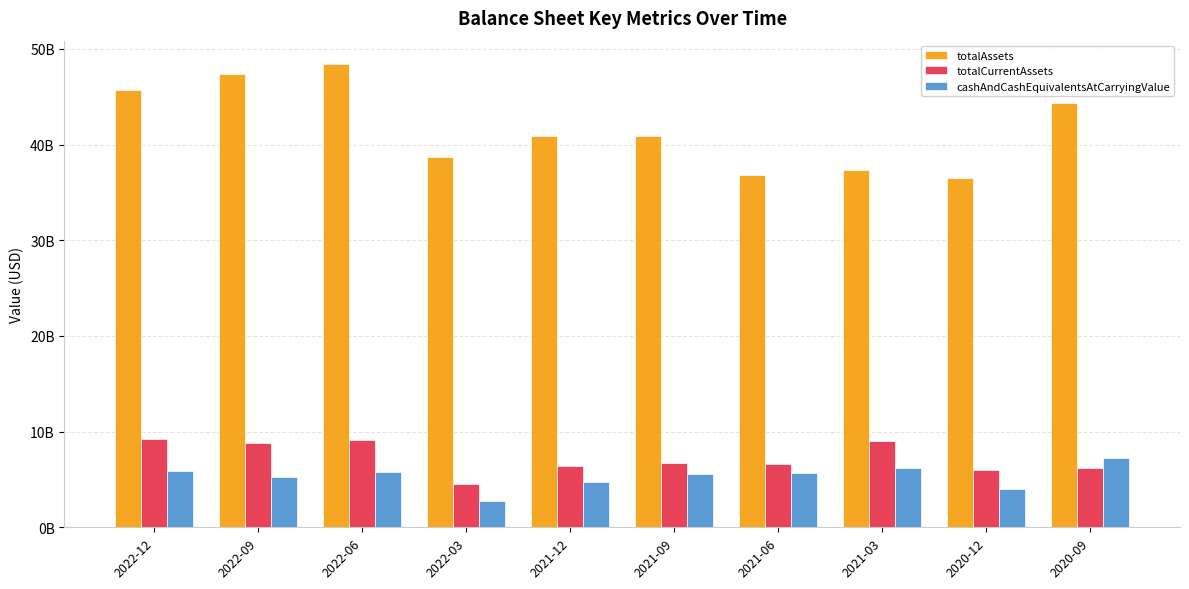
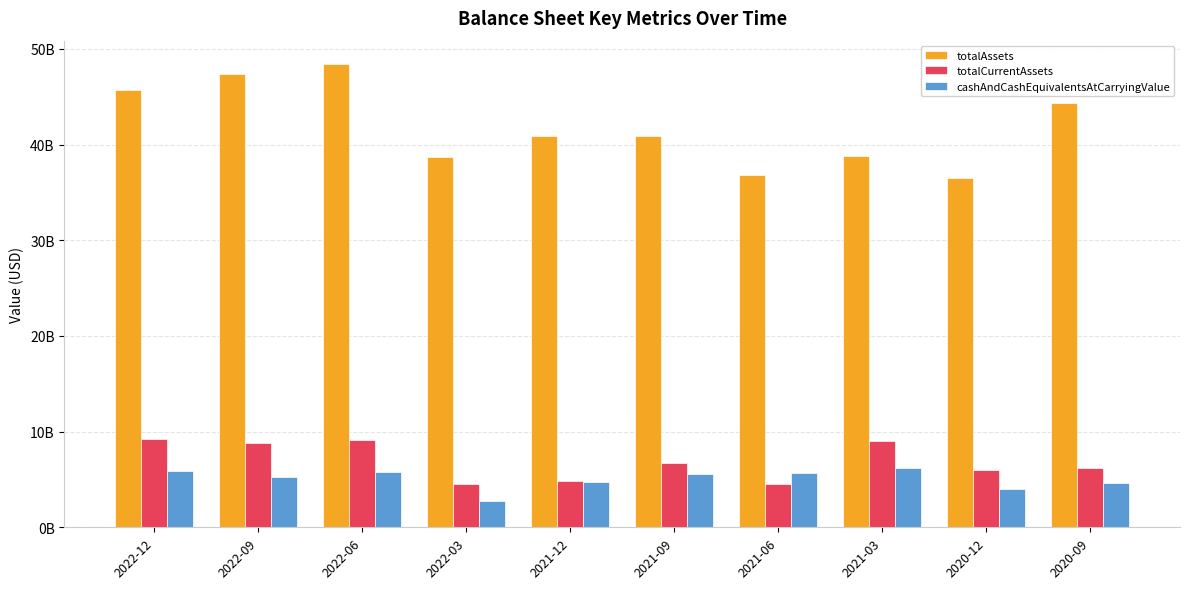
totalCurrentAssets, 2021-12: 6000000000 -> 5000000000
totalCurrentAssets, 2021-06: 7000000000 -> 4000000000
totalAssets, 2021-03: 37000000000 -> 39000000000
cashAndCashEquivalentsAtCarryingValue, 2020-09: 7000000000 -> 5000000000
